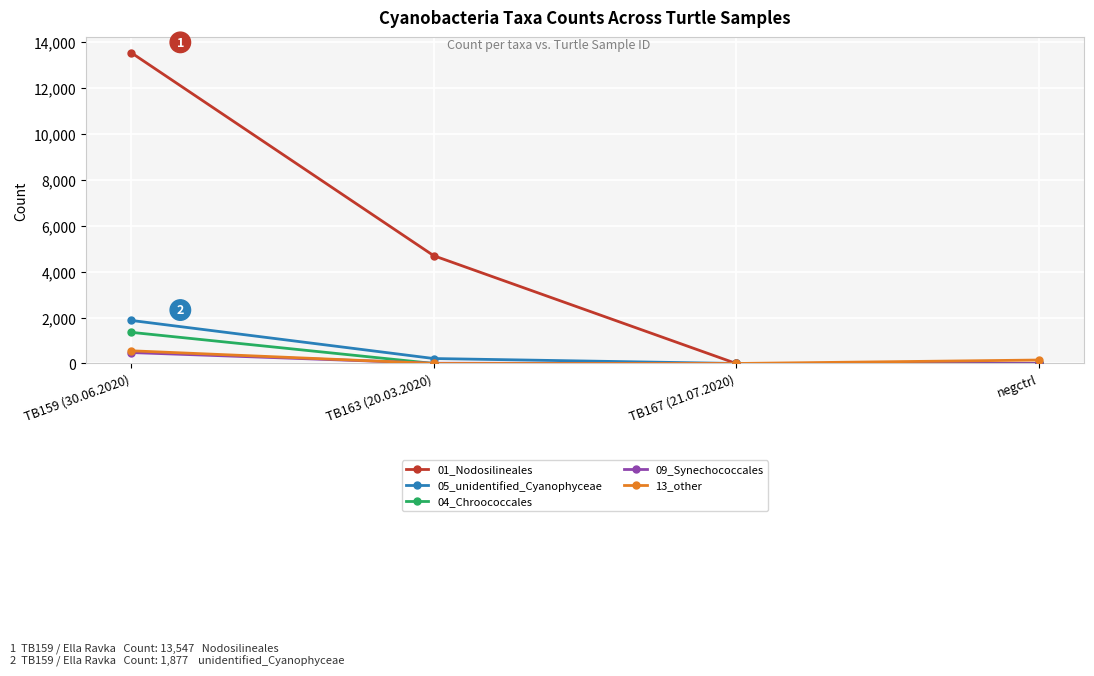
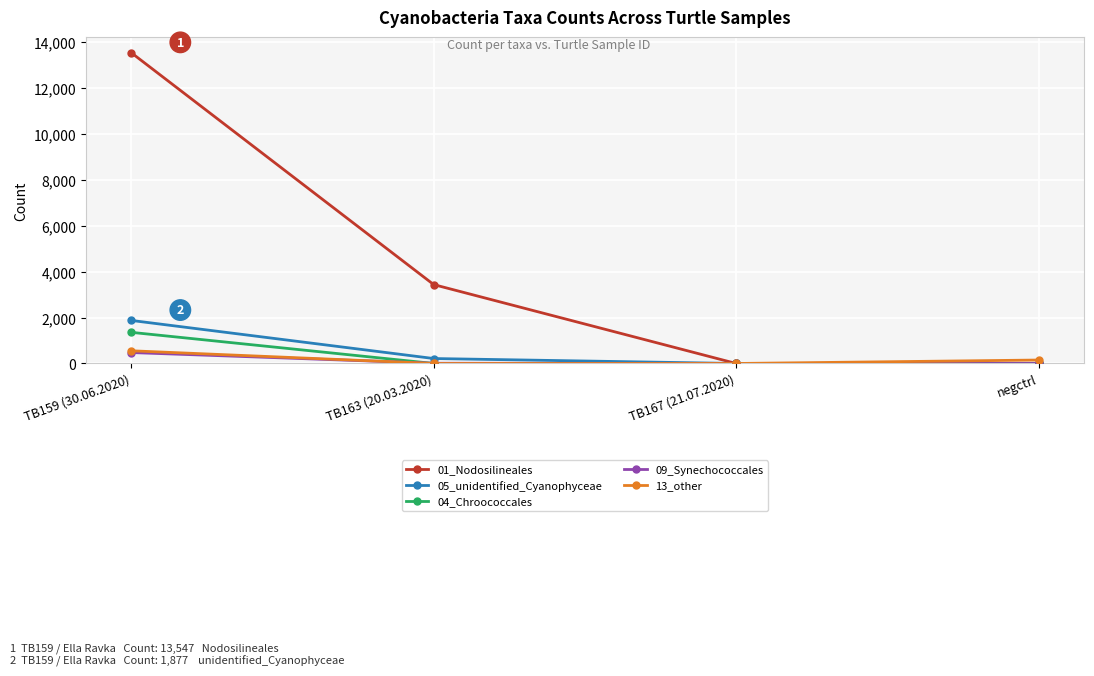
01_Nodosilineales, TB163 (20.03.2020): 4,700 -> 3,400
